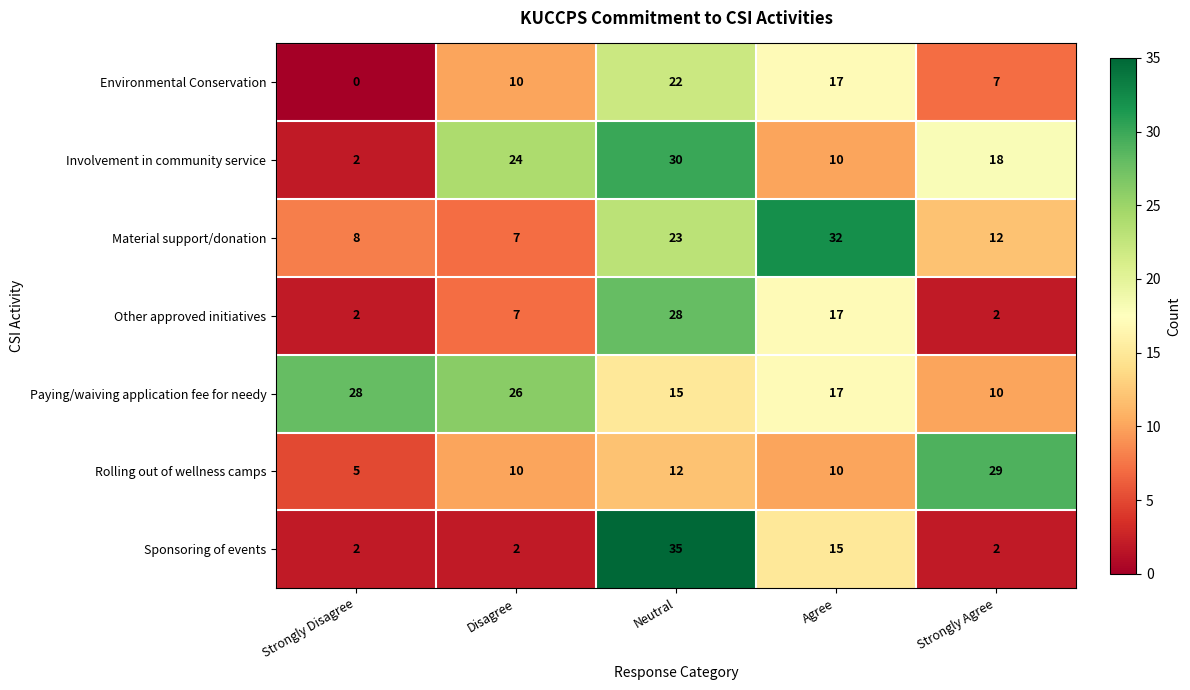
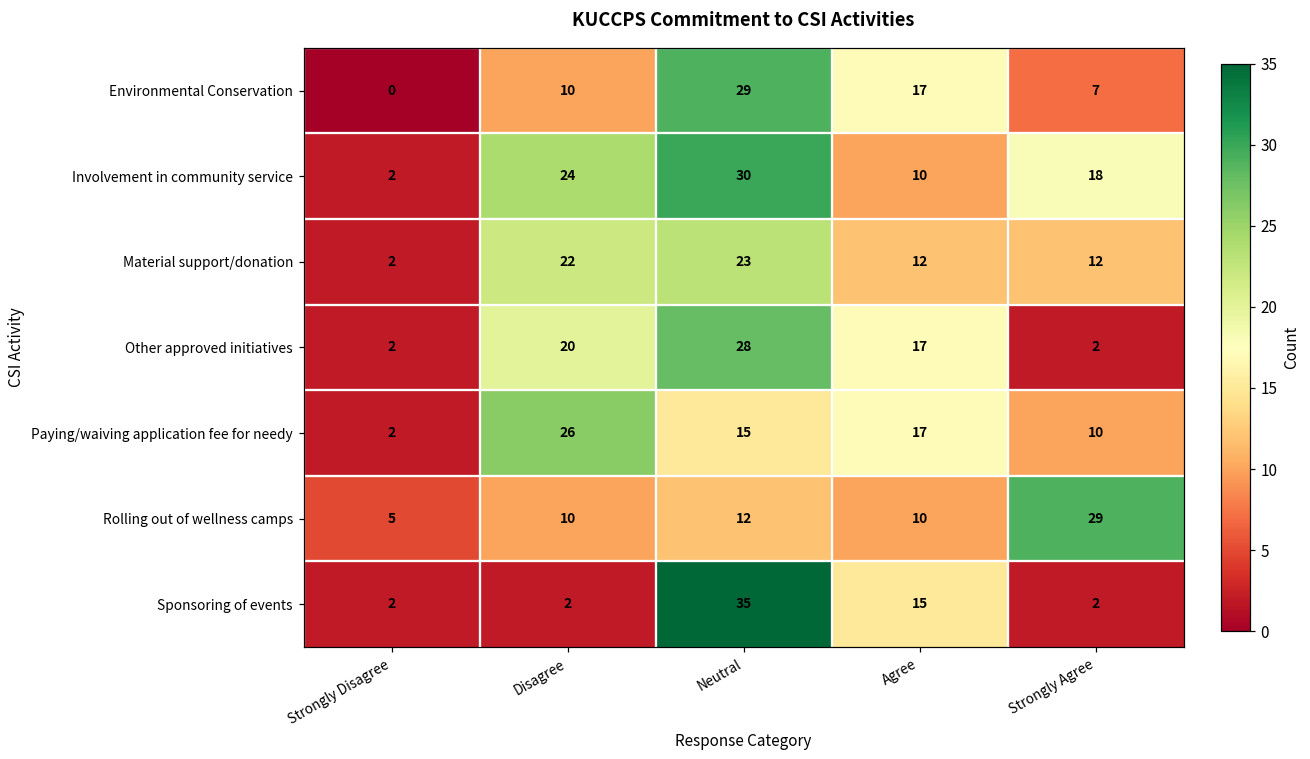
Environmental Conservation, Neutral: 22 -> 29
Material support/donation, Strongly Disagree: 8 -> 2
Material support/donation, Disagree: 7 -> 22
Material support/donation, Agree: 32 -> 12
Other approved initiatives, Disagree: 7 -> 20
Paying/waiving application fee for needy, Strongly Disagree: 28 -> 2
